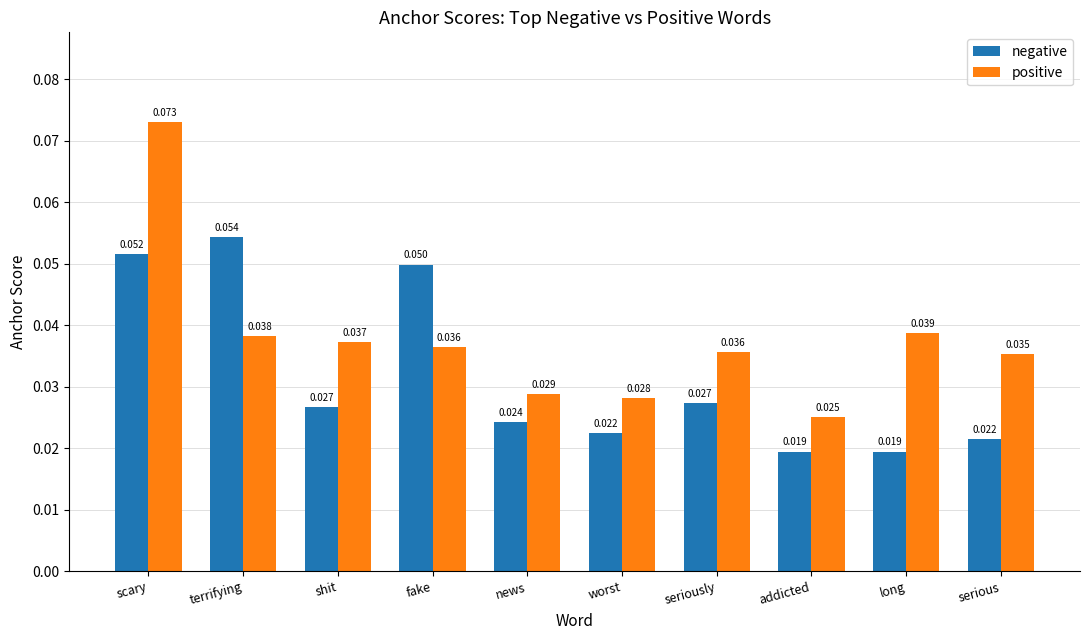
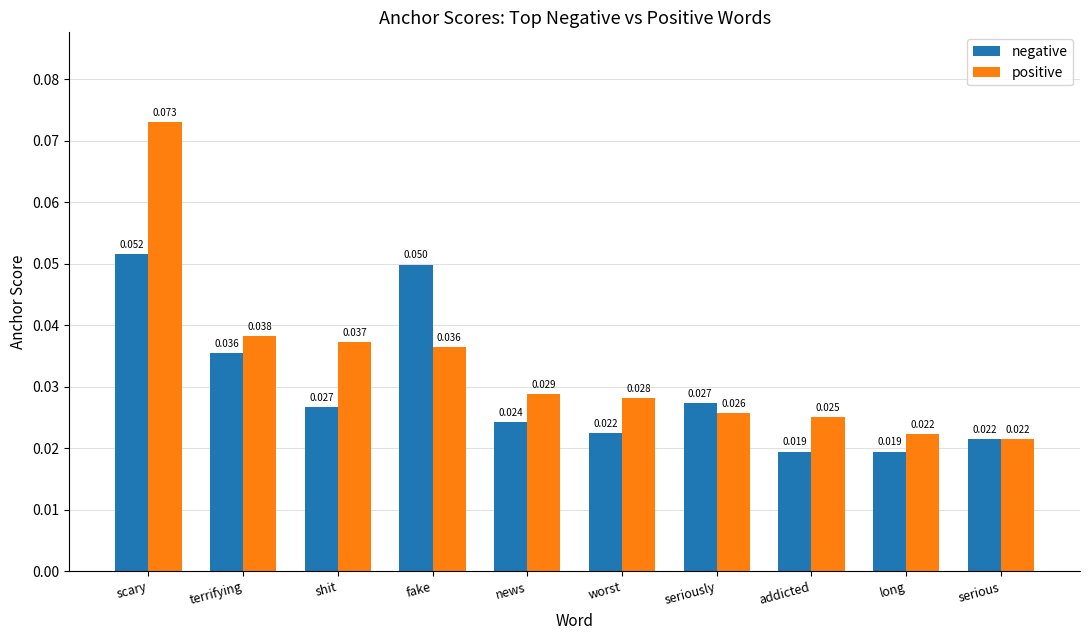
negative, terrifying: 0.054 -> 0.036
positive, seriously: 0.036 -> 0.026
positive, long: 0.039 -> 0.022
positive, serious: 0.035 -> 0.022
